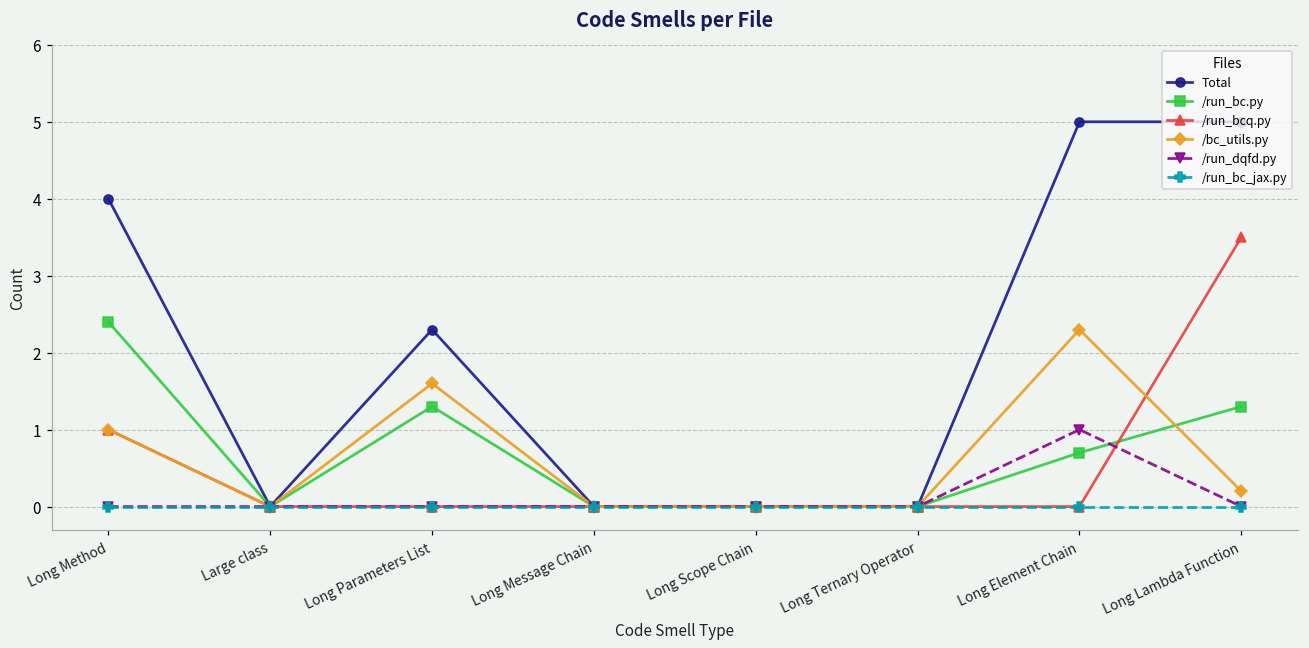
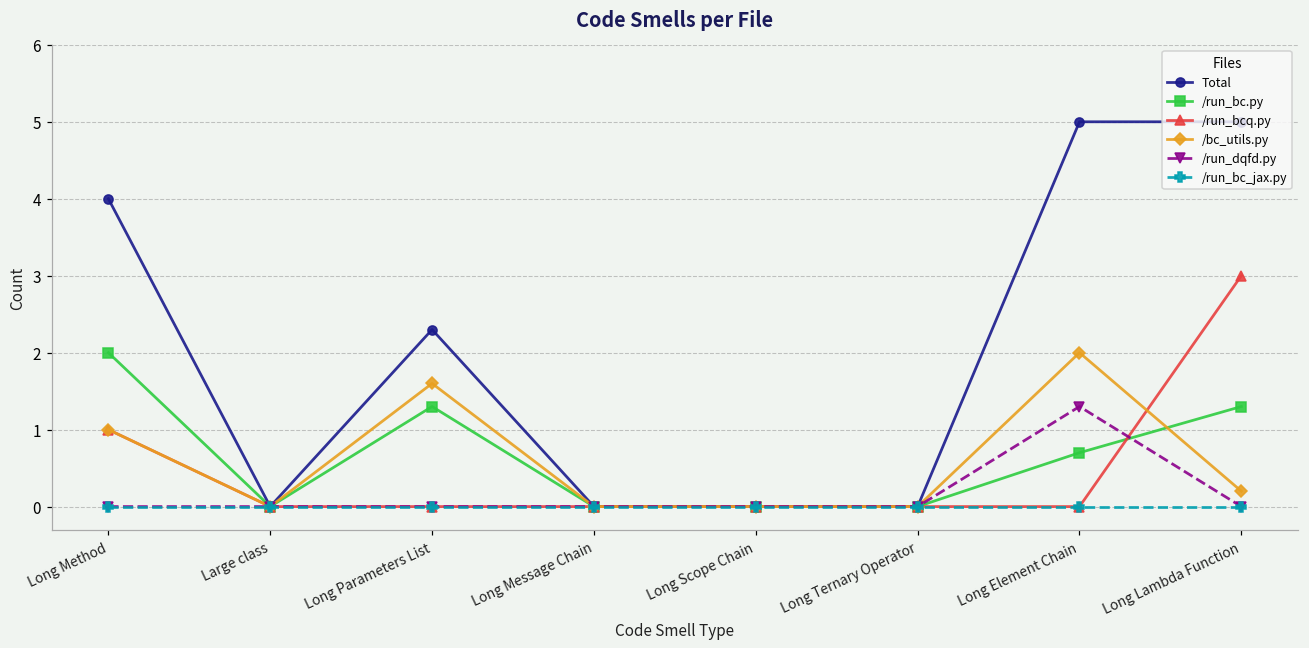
/run_bc.py, Long Method: 2.4 -> 2.0
/bc_utils.py, Long Element Chain: 2.3 -> 2.0
/run_dqfd.py, Long Element Chain: 1.0 -> 1.3
/run_bcq.py, Long Lambda Function: 3.5 -> 3.0
